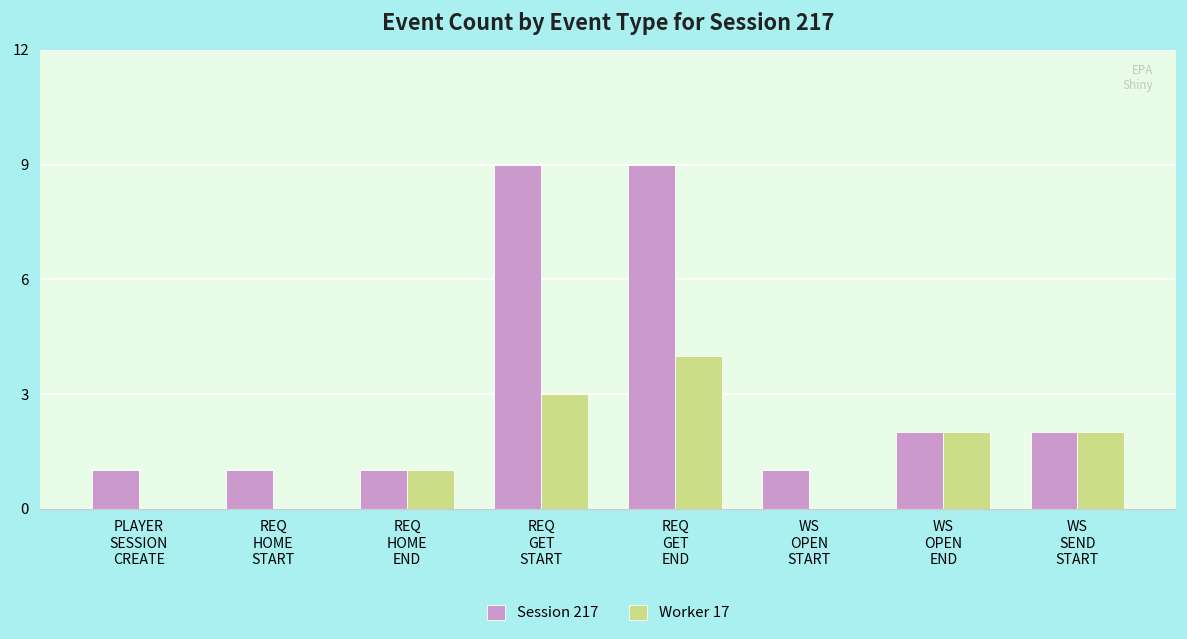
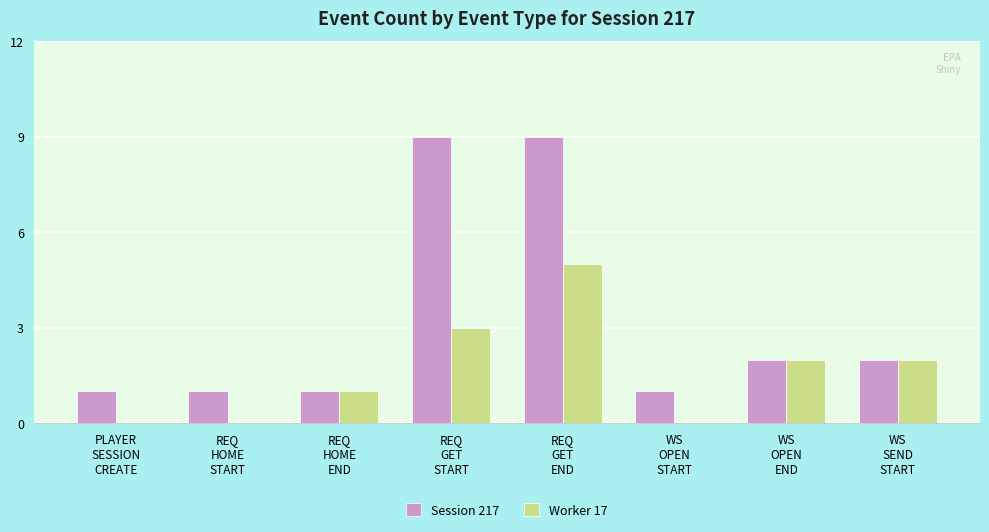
Worker 17, REQ GET END: 4 -> 5
